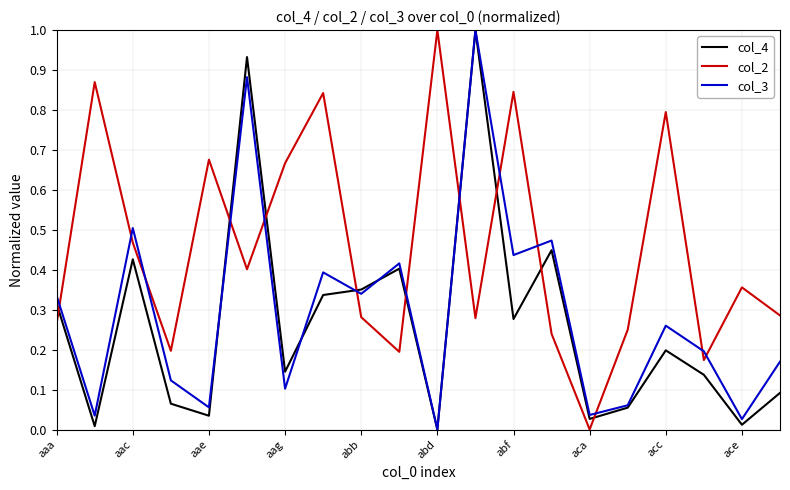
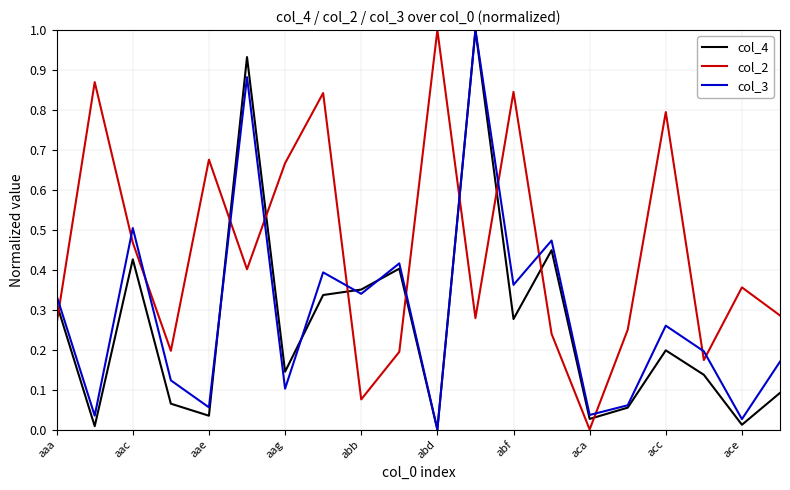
col_2, abb: 0.28 -> 0.08
col_3, abf: 0.44 -> 0.36
